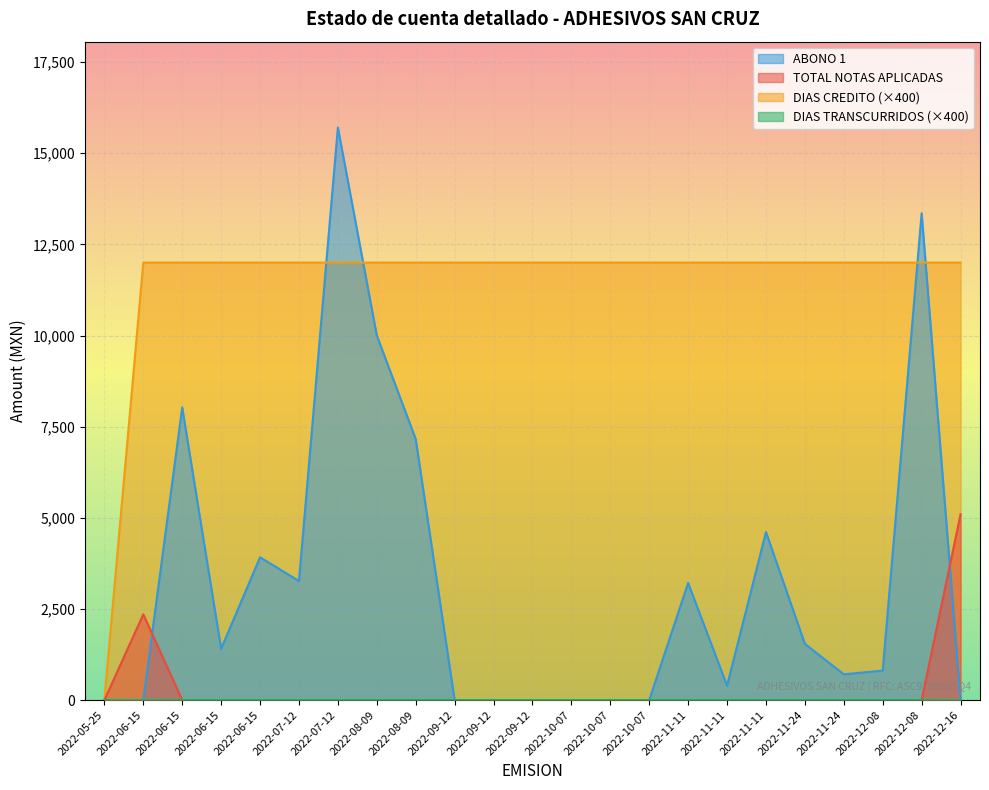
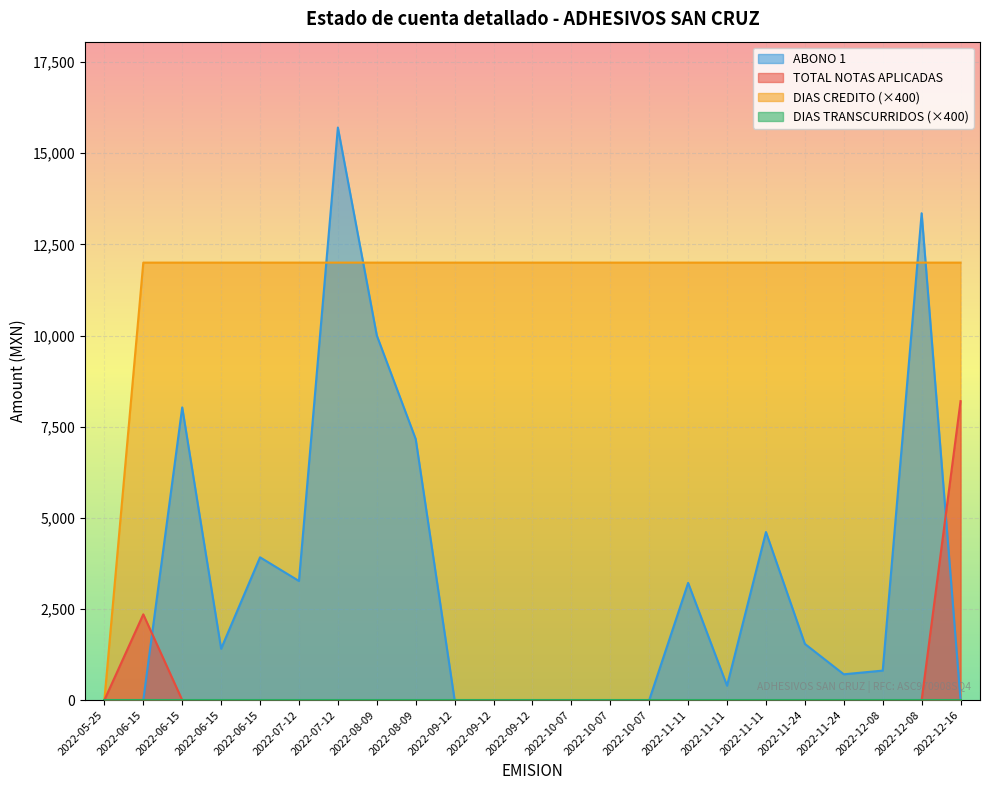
TOTAL NOTAS APLICADAS, 2022-12-16: 5,100 -> 8,200
